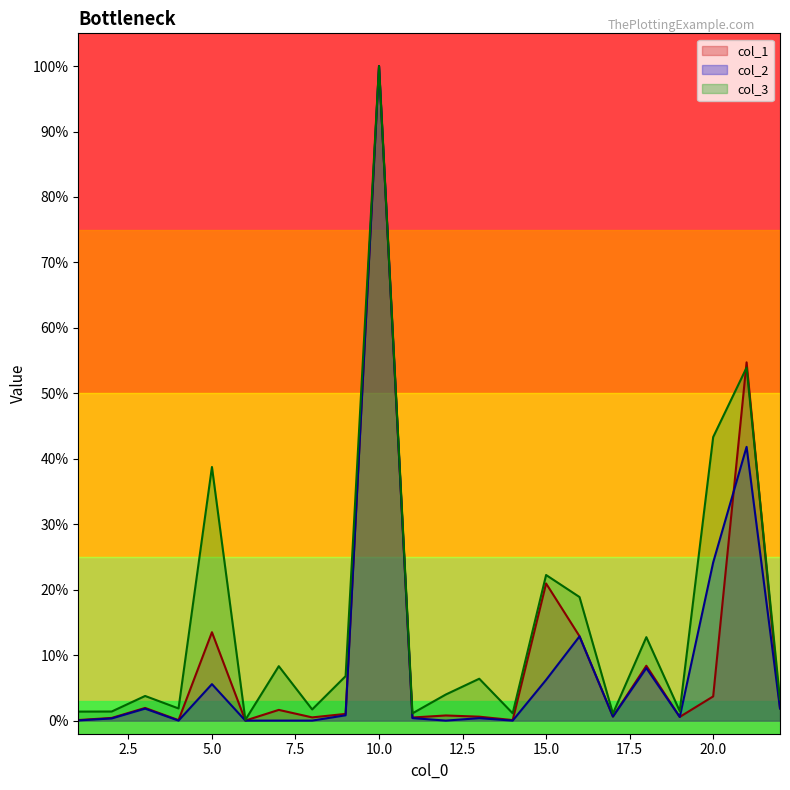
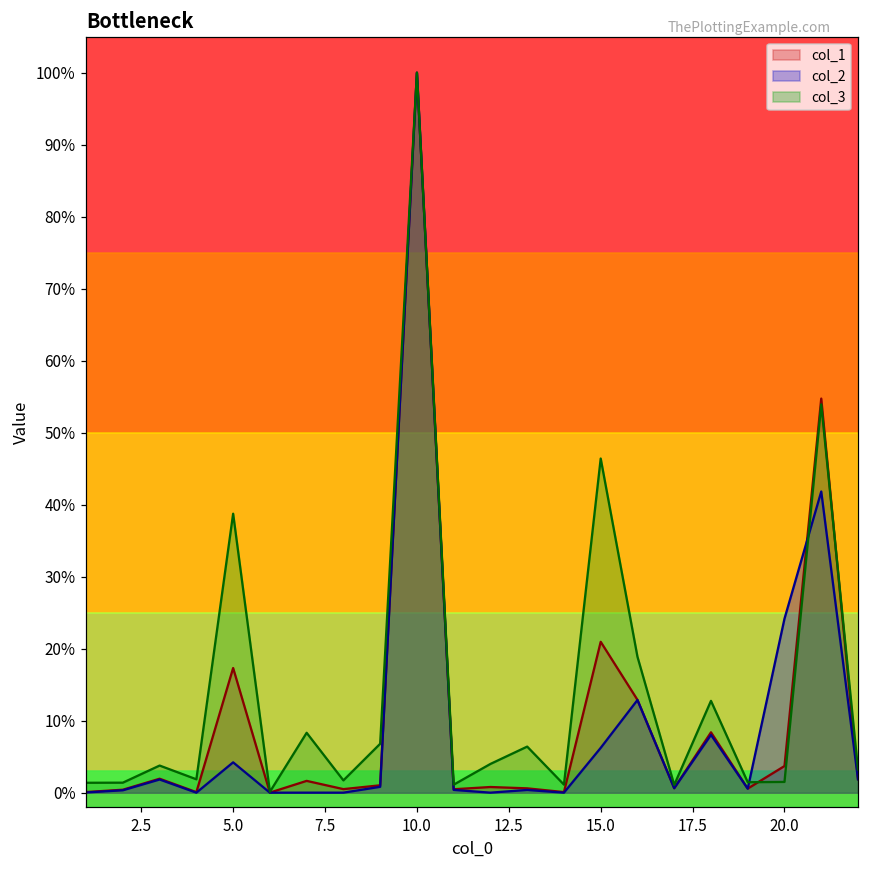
col_1, 5.0: 14% -> 17%
col_2, 5.0: 6% -> 4%
col_3, 15.0: 22% -> 46%
col_3, 20.0: 43% -> 1%
